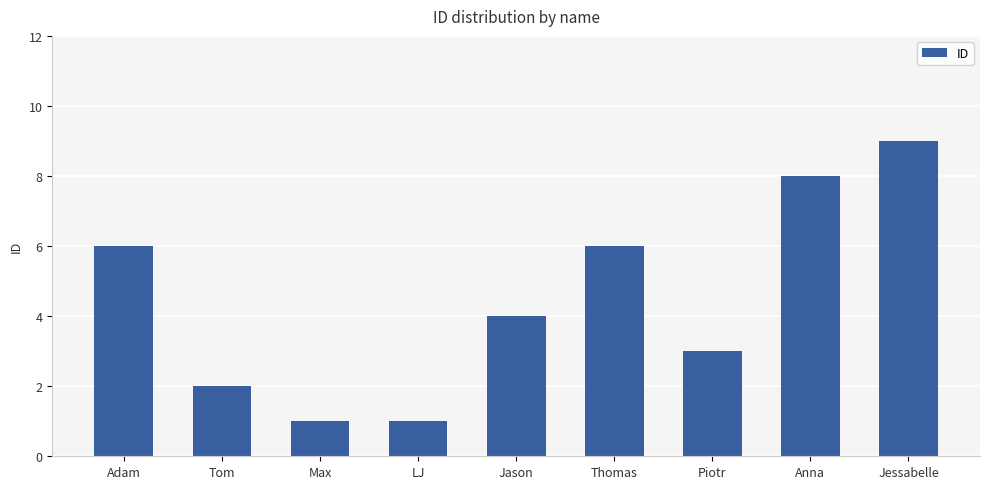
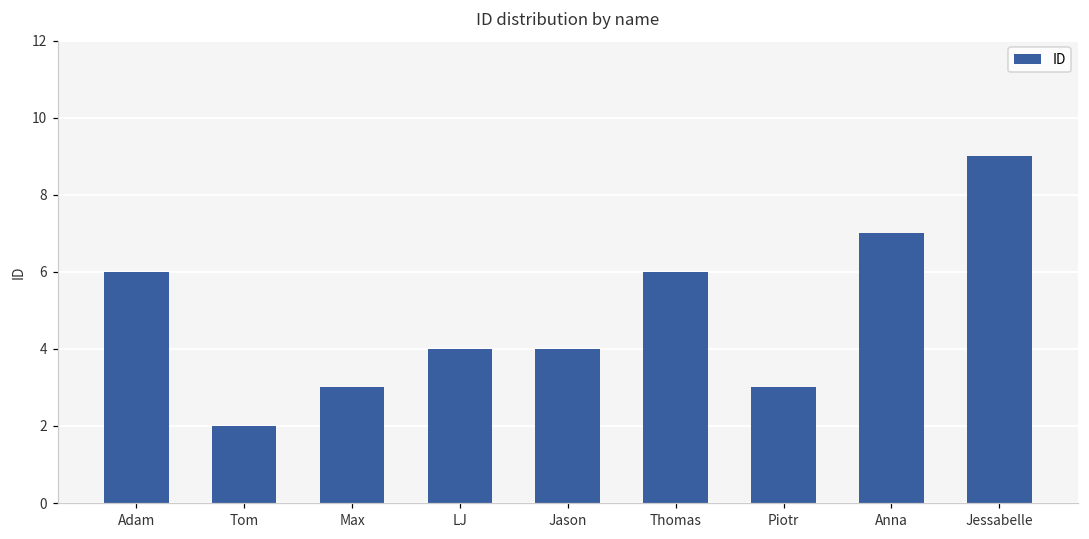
Max: 1 -> 3
LJ: 1 -> 4
Anna: 8 -> 7
